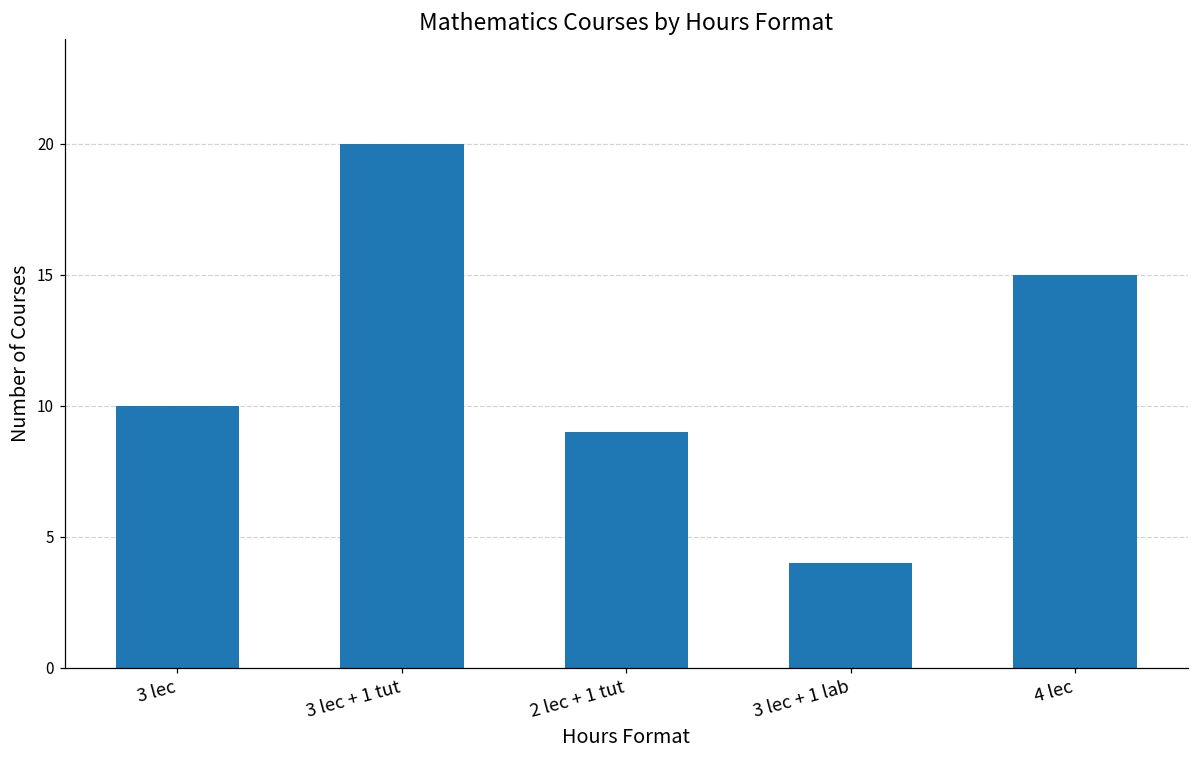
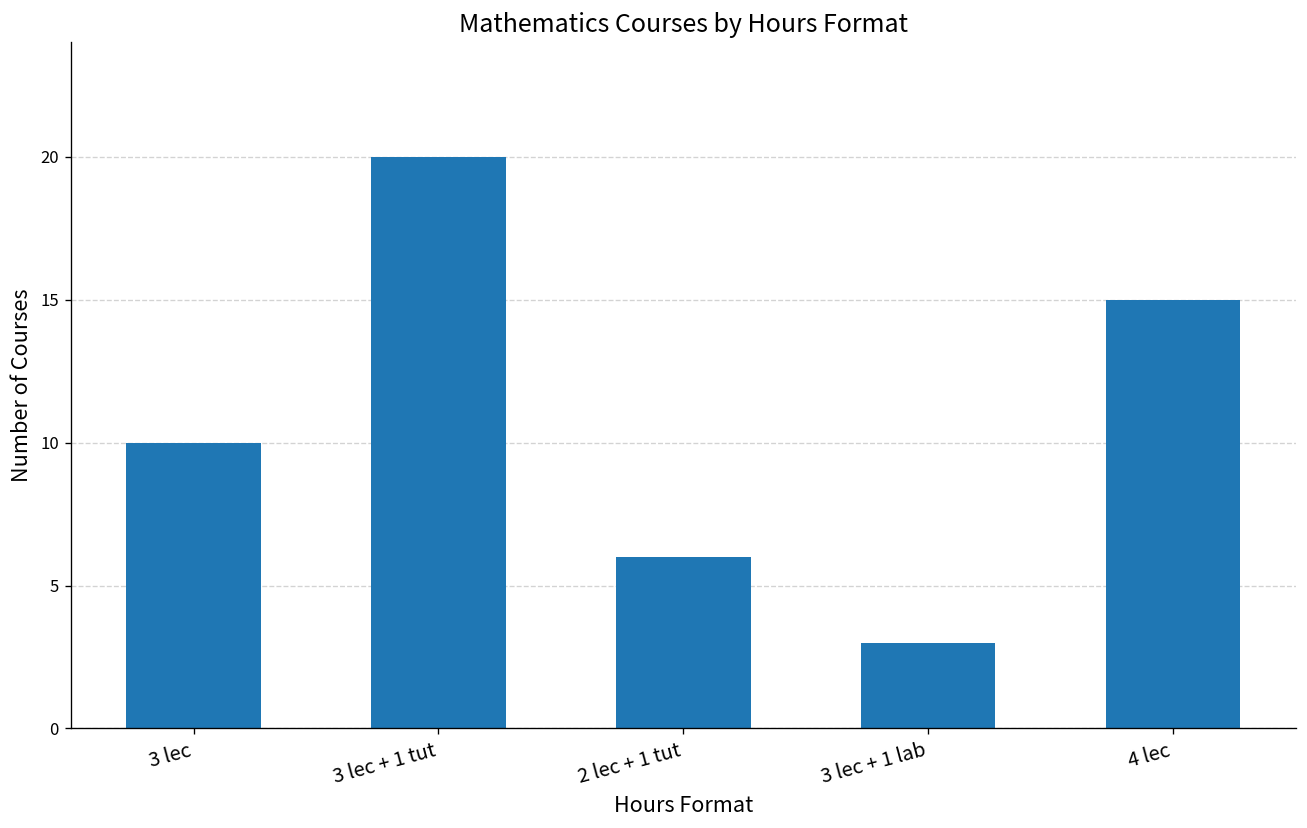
2 lec + 1 tut: 9 -> 6
3 lec + 1 lab: 4 -> 3
